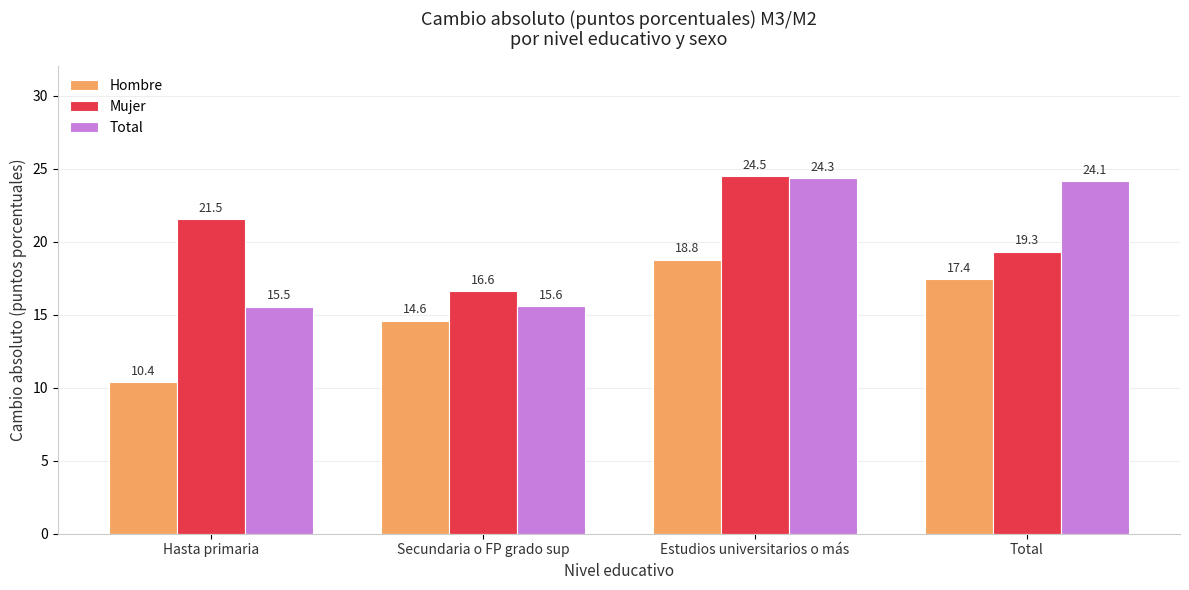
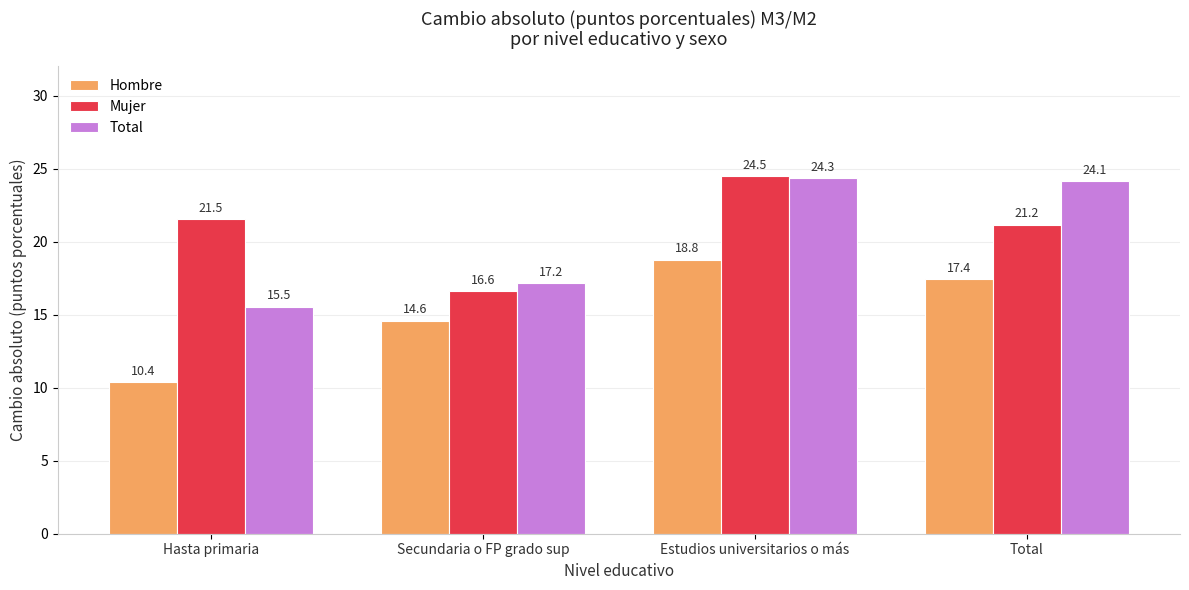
Total, Secundaria o FP grado sup: 15.6 -> 17.2
Mujer, Total: 19.3 -> 21.2
